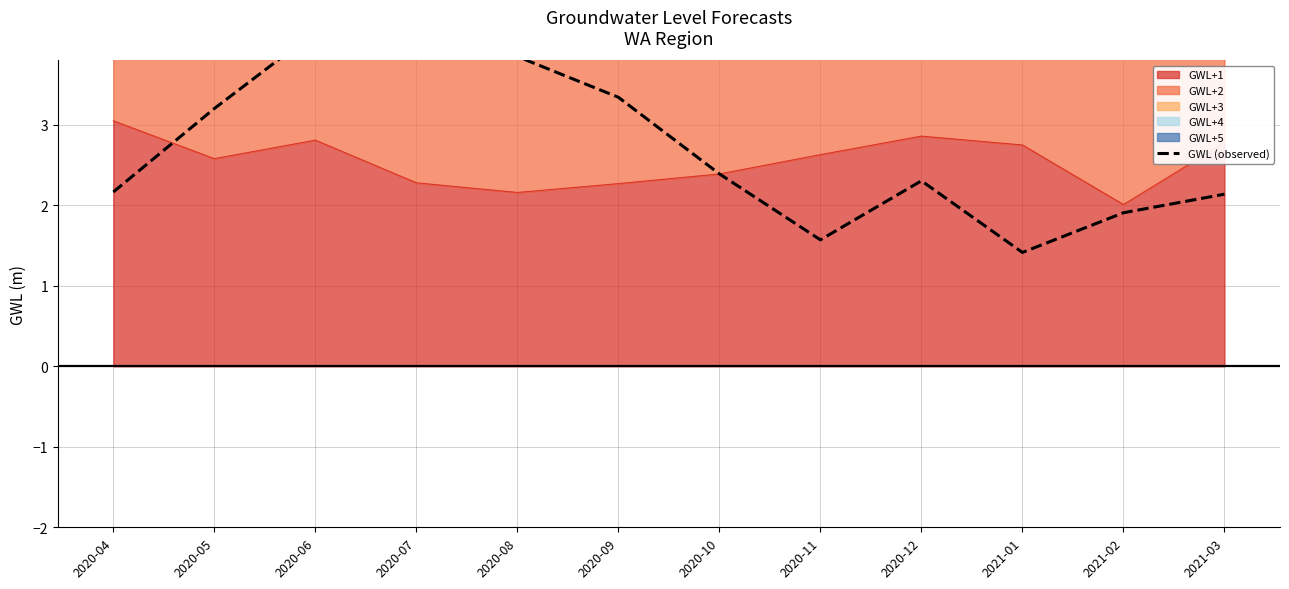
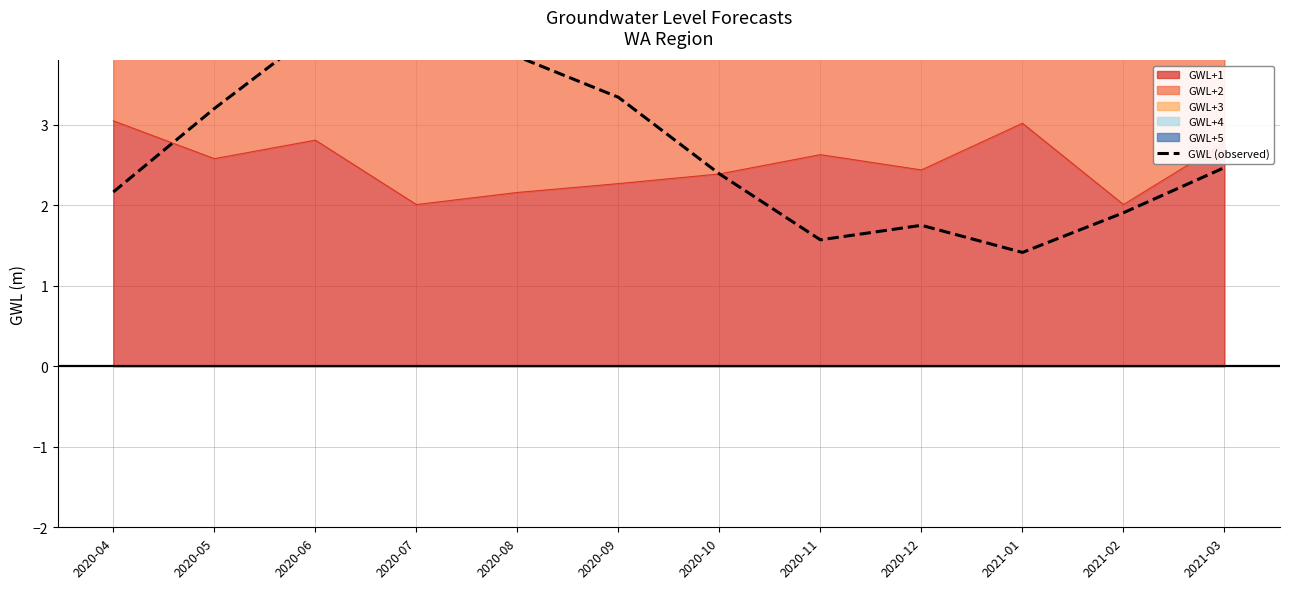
GWL+1, 2020-07: 2.3 -> 2.0
GWL+1, 2020-12: 2.9 -> 2.4
GWL (observed), 2020-12: 2.3 -> 1.8
GWL+1, 2021-01: 2.8 -> 3.0
GWL (observed), 2021-03: 2.1 -> 2.5
